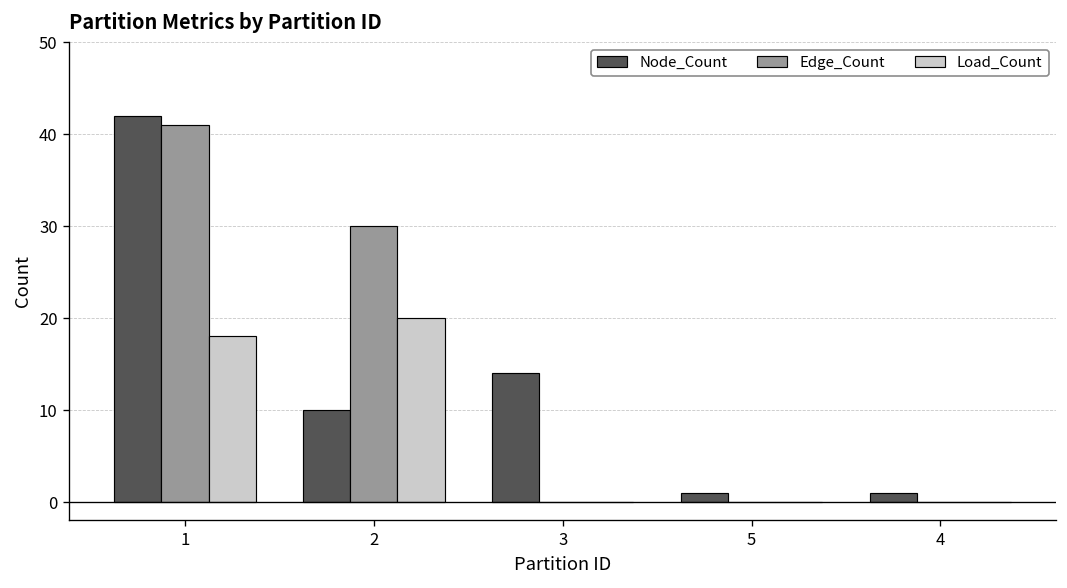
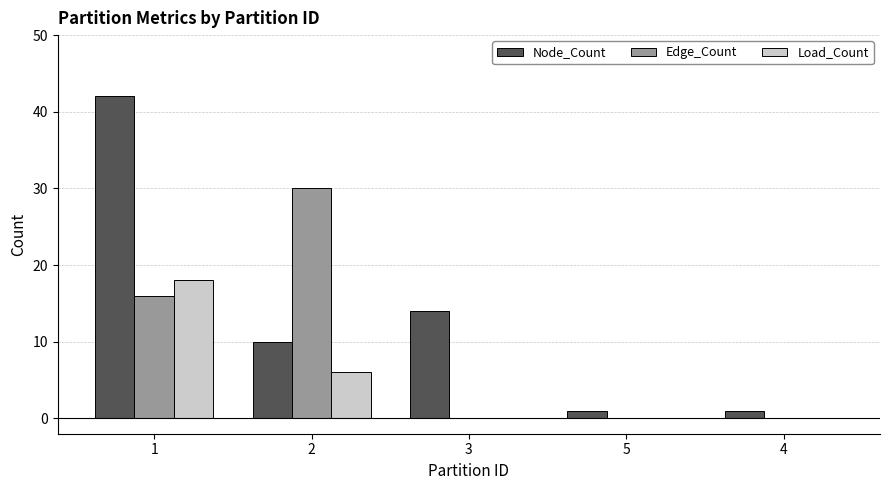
Edge_Count, 1: 41 -> 16
Load_Count, 2: 20 -> 6
